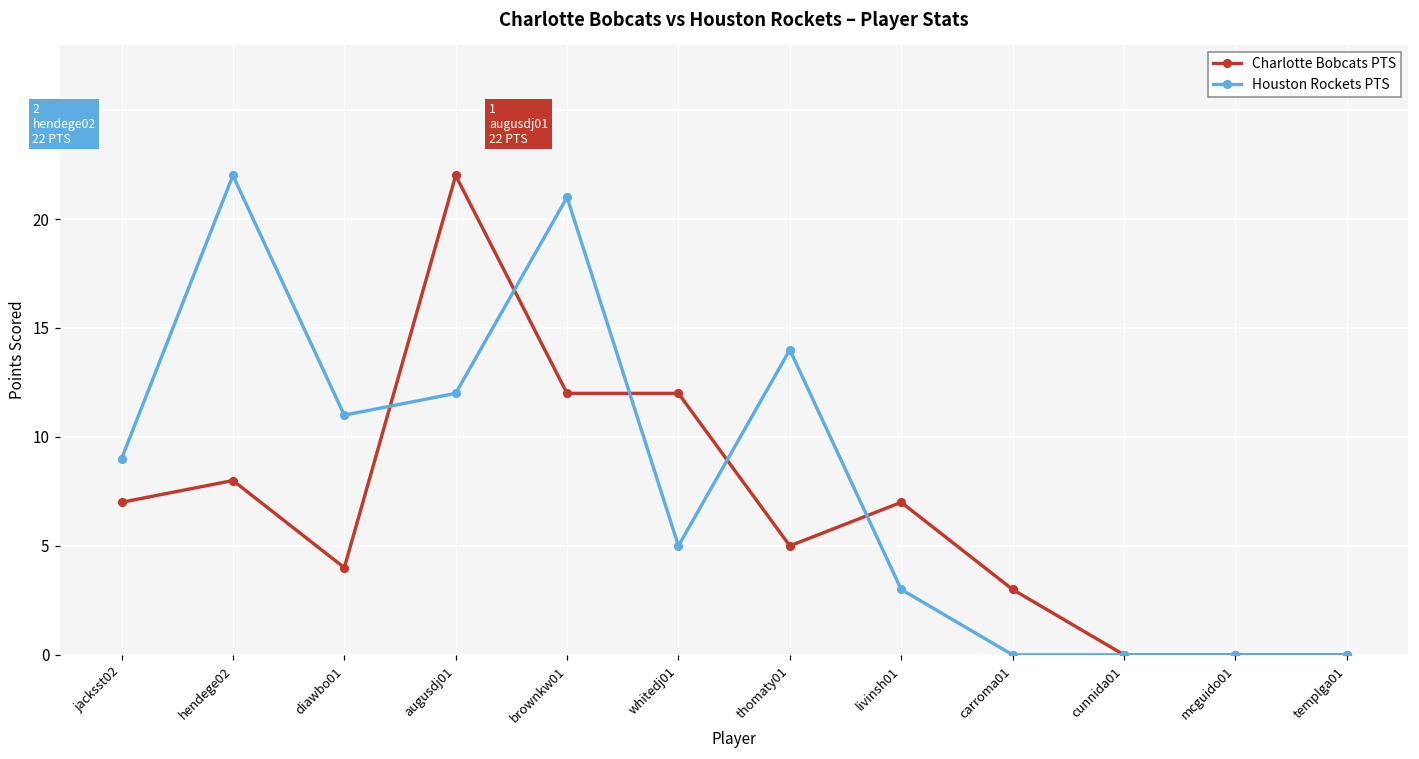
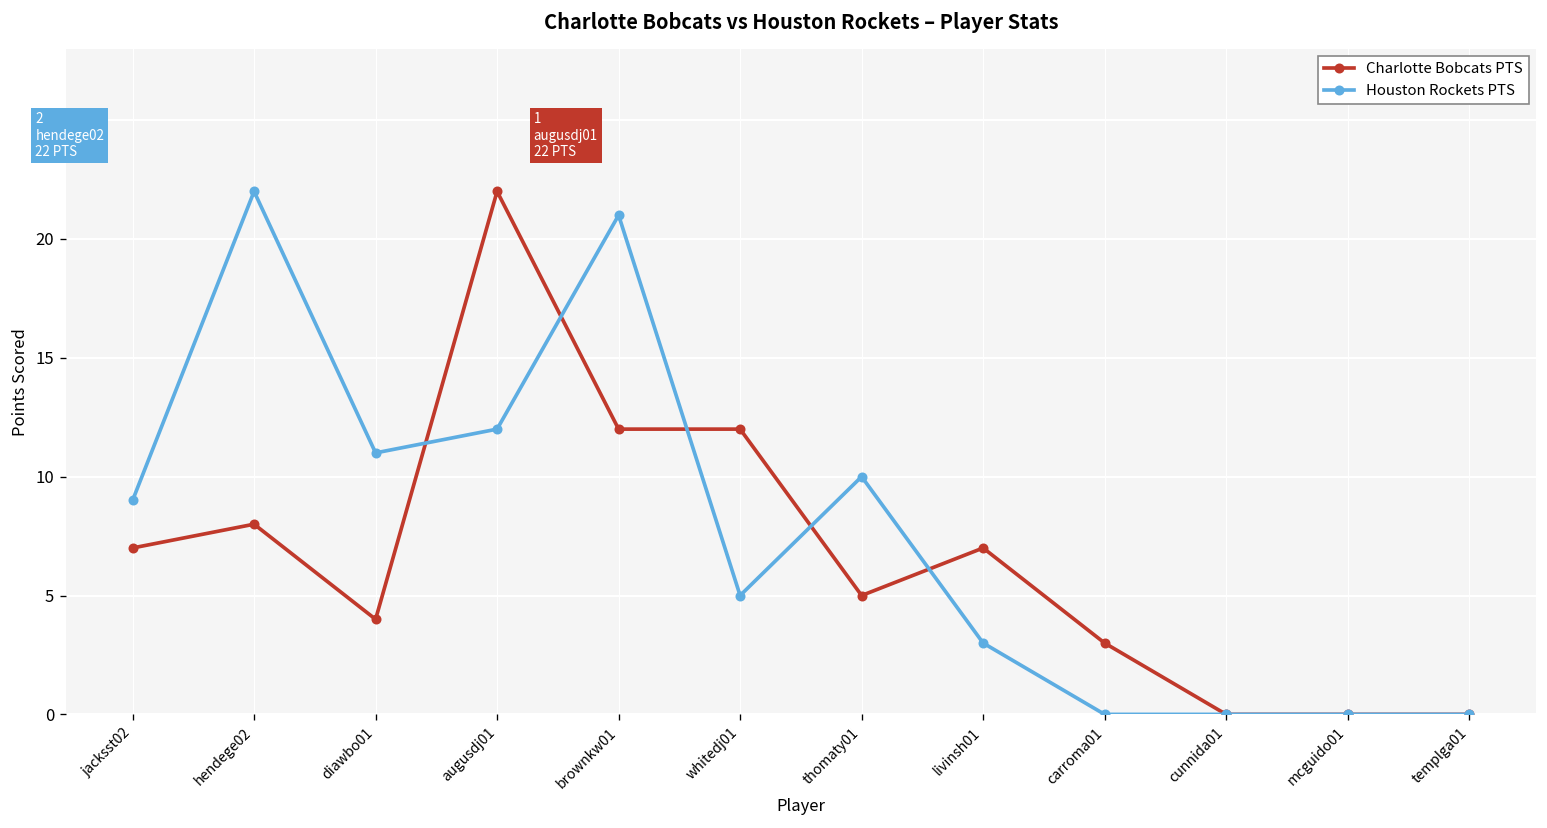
Houston Rockets PTS, thomaty01: 14 -> 10
